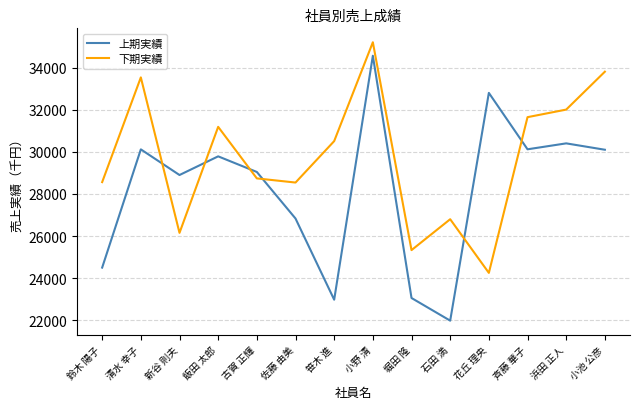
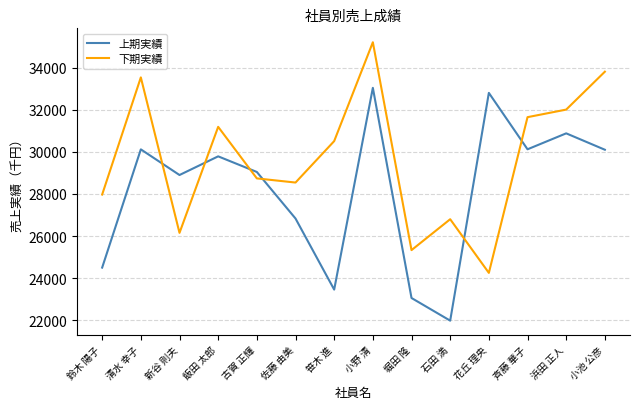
下期実績, 鈴木 陽子: 28600 -> 28000
上期実績, 笹木 進: 23000 -> 23500
上期実績, 小野 清: 34600 -> 33000
上期実績, 浜田 正人: 30400 -> 30900
